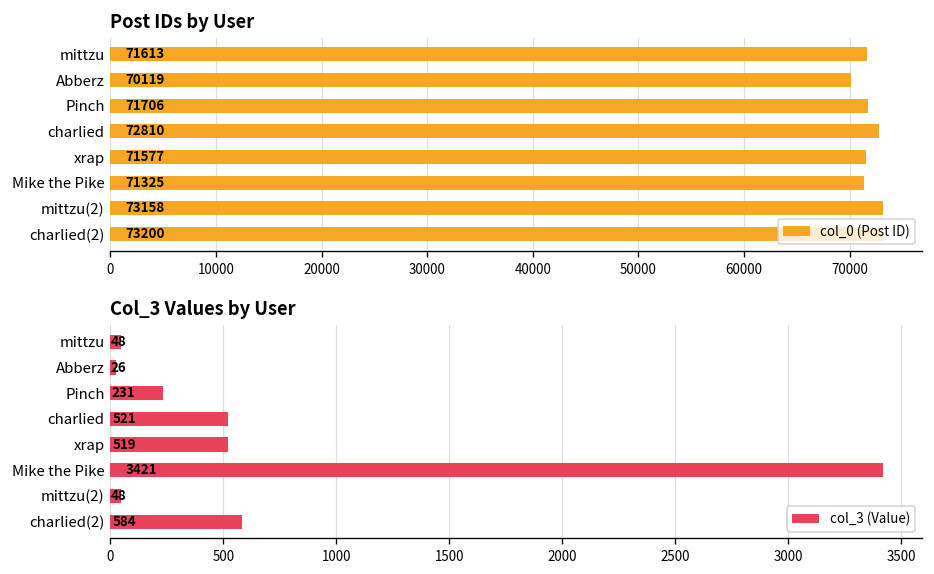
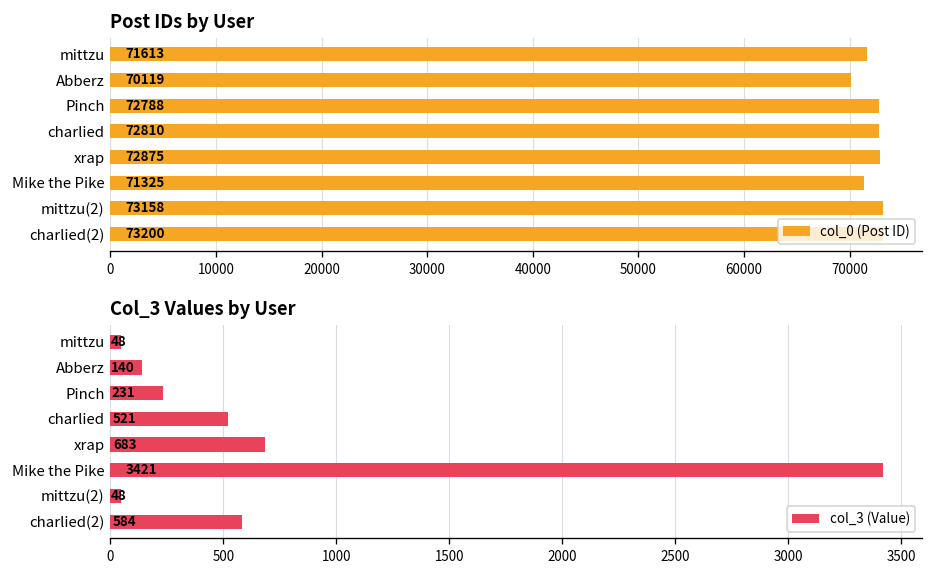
Post IDs by User, Pinch: 71706 -> 72788
Post IDs by User, xrap: 71577 -> 72875
Col_3 Values by User, Abberz: 26 -> 140
Col_3 Values by User, xrap: 519 -> 683
